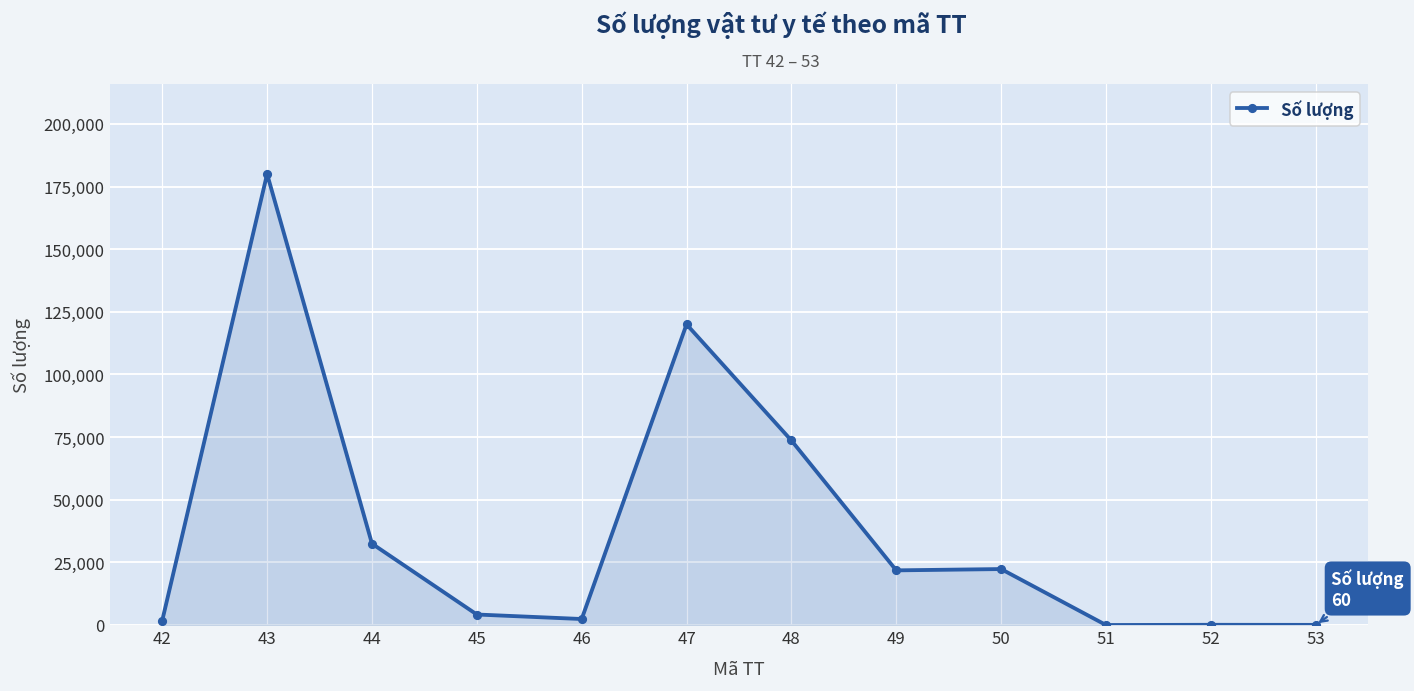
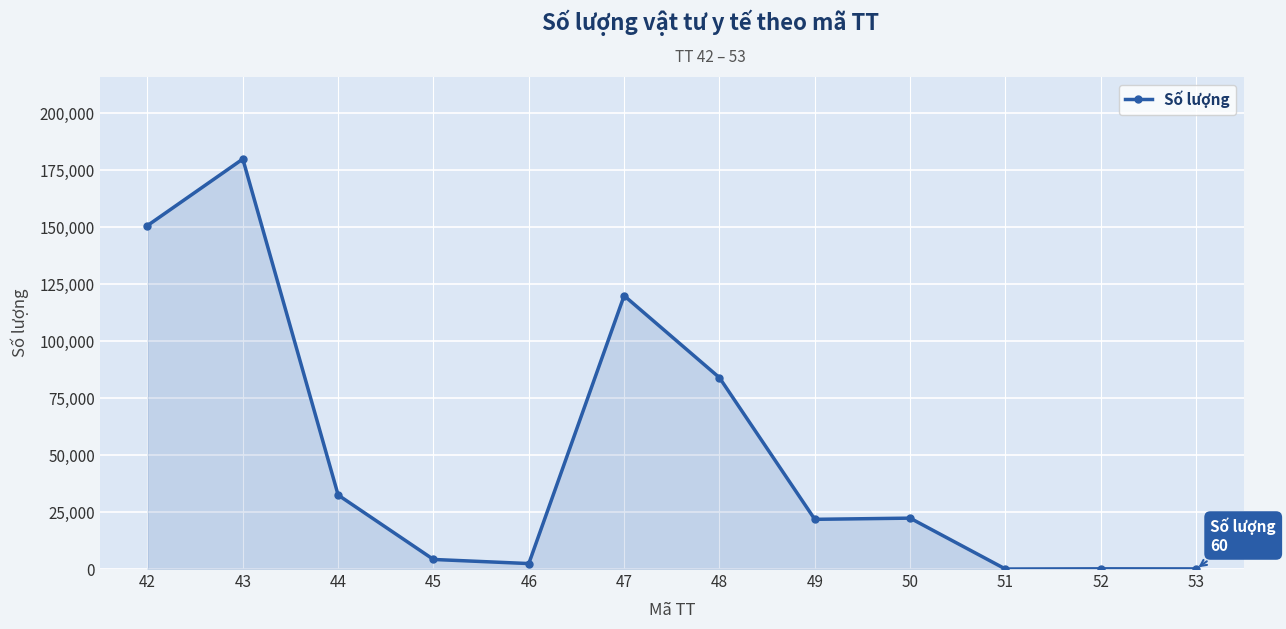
42: 2,000 -> 151,000
48: 74,000 -> 84,000
